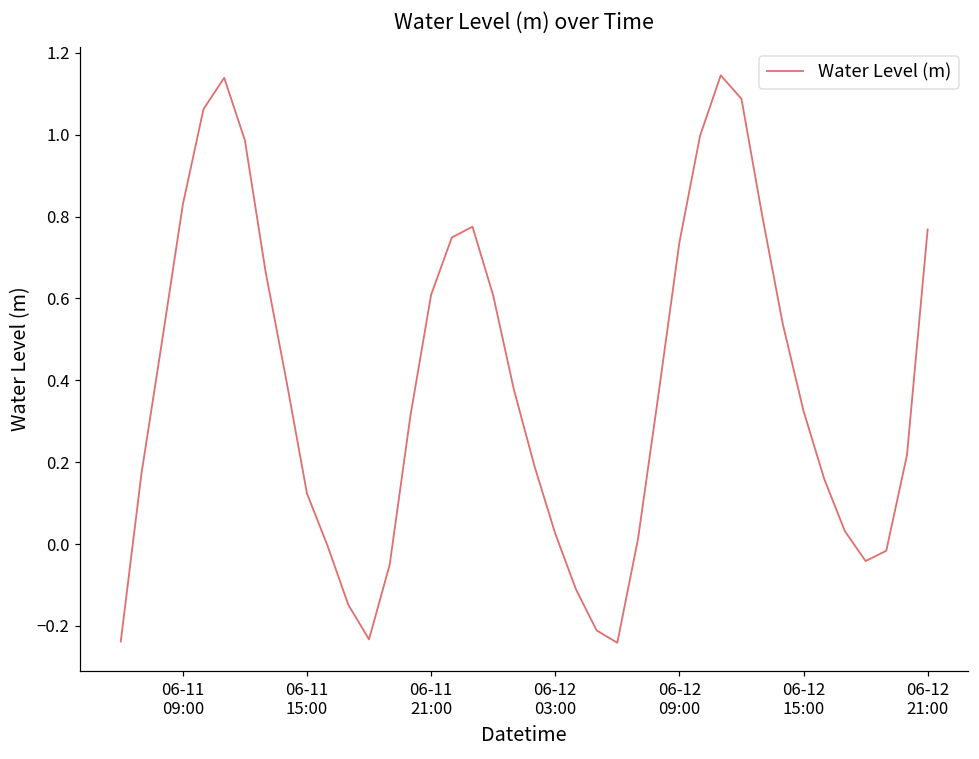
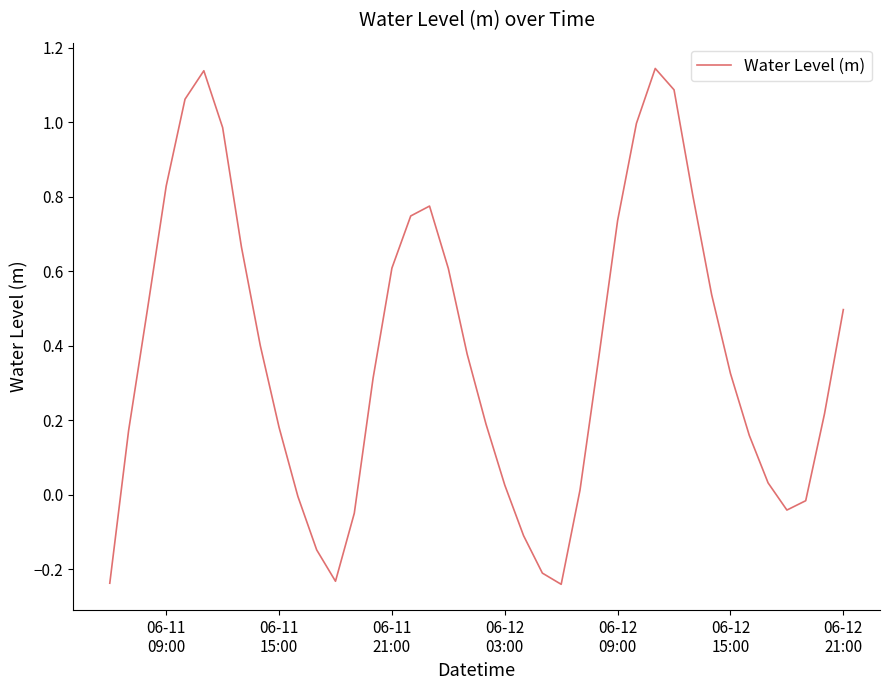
06-11 15:00: 0.12 -> 0.18
06-12 21:00: 0.77 -> 0.50
